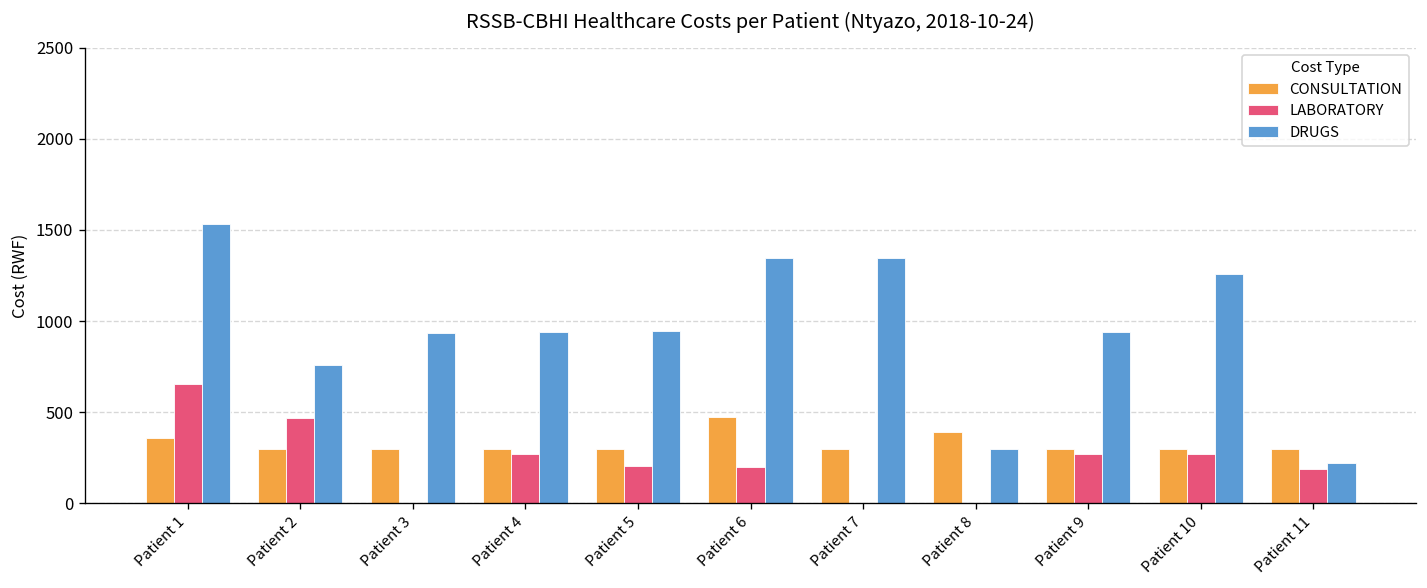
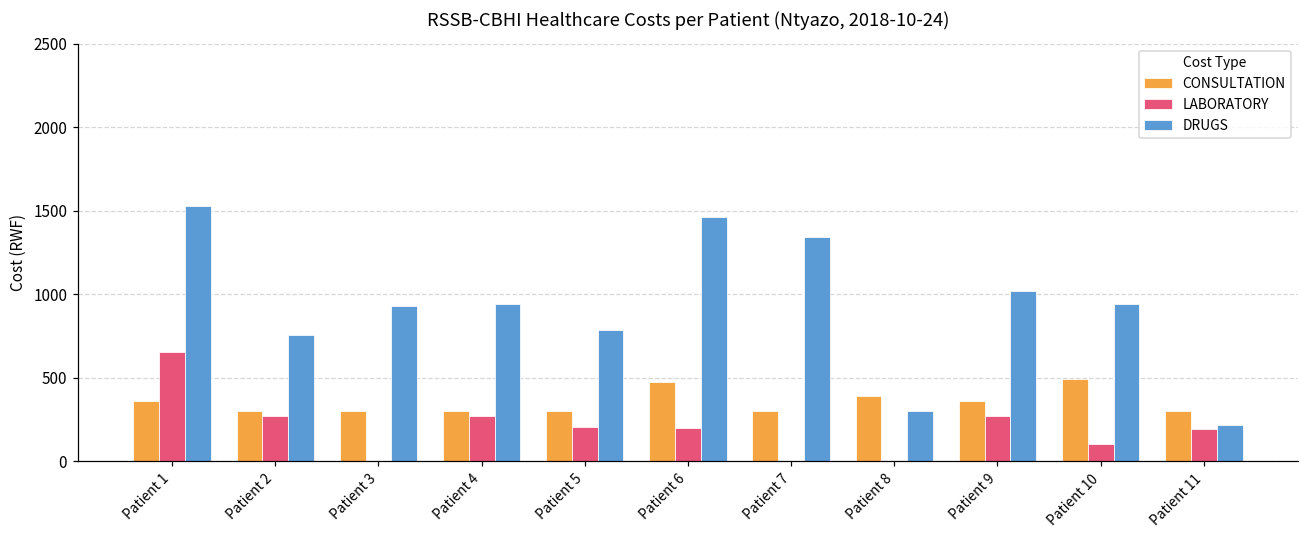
LABORATORY, Patient 2: 470 -> 270
DRUGS, Patient 5: 940 -> 790
DRUGS, Patient 6: 1350 -> 1460
CONSULTATION, Patient 9: 300 -> 360
DRUGS, Patient 9: 940 -> 1020
CONSULTATION, Patient 10: 300 -> 490
LABORATORY, Patient 10: 270 -> 110
DRUGS, Patient 10: 1260 -> 940
